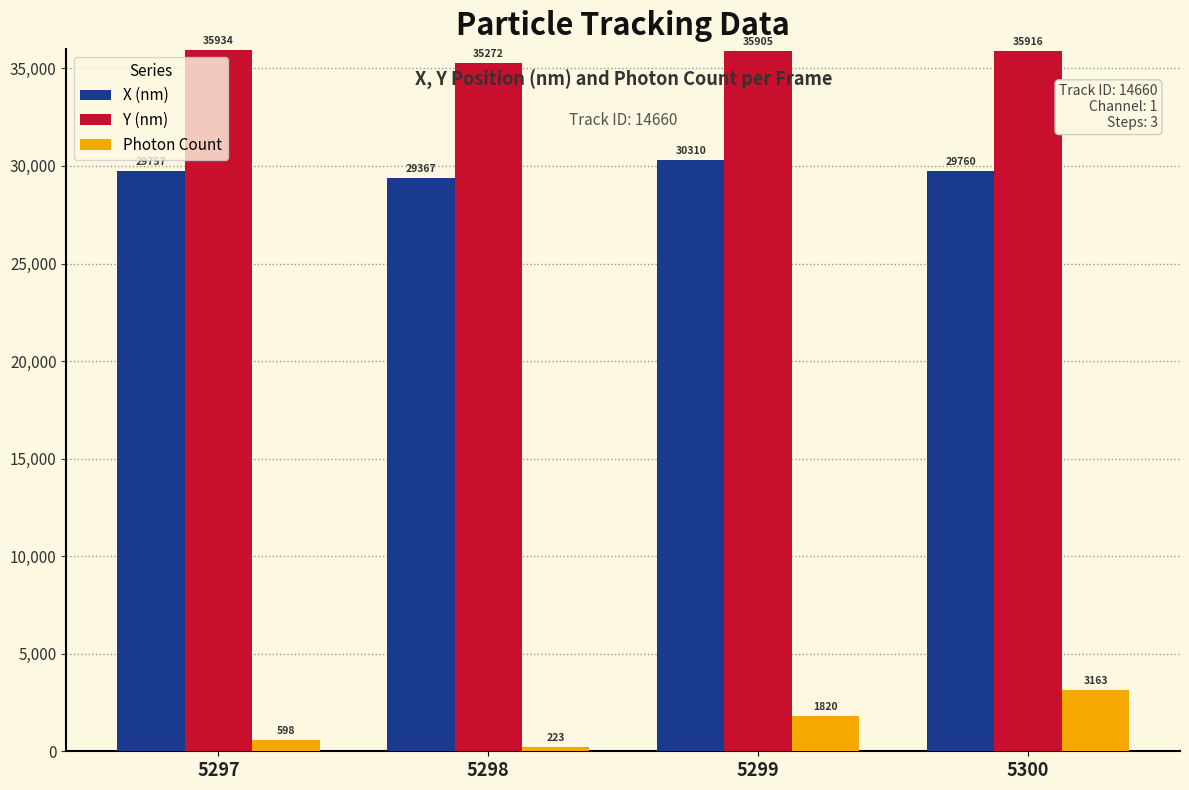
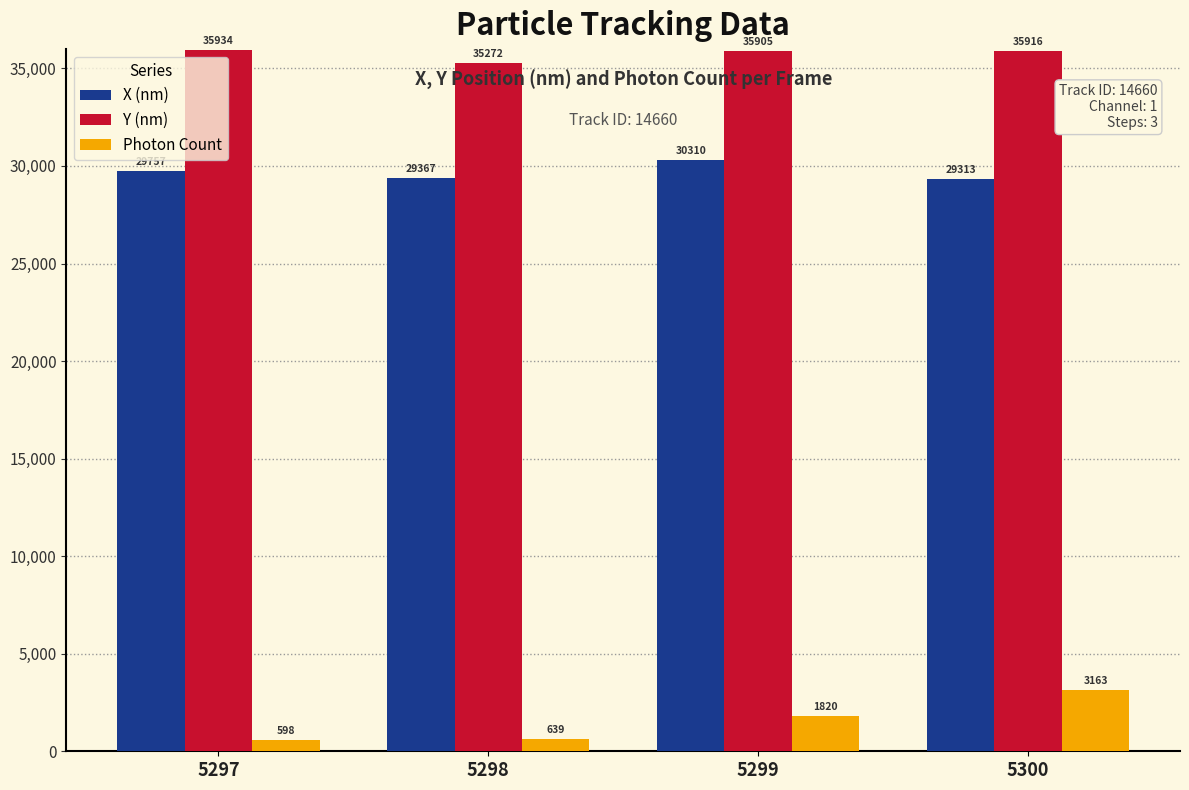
Photon Count, 5298: 223 -> 639
X (nm), 5300: 29760 -> 29313
